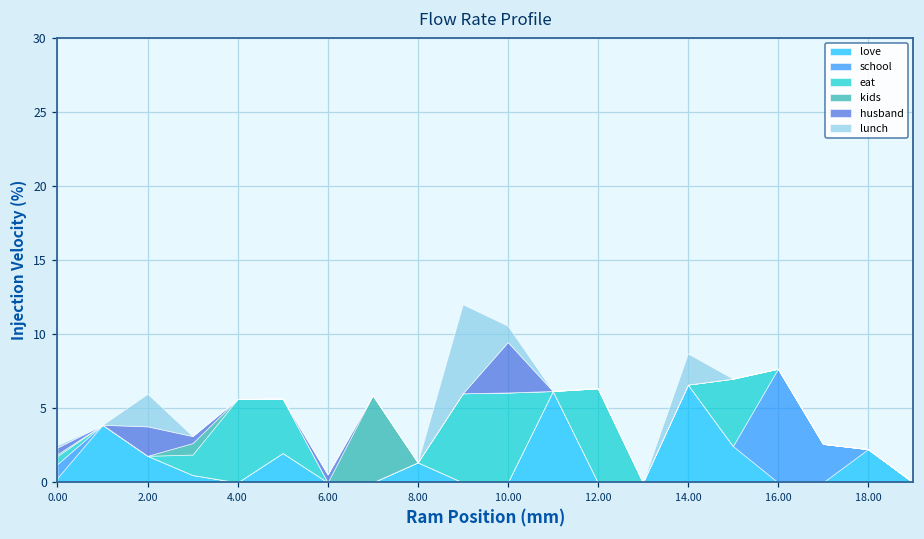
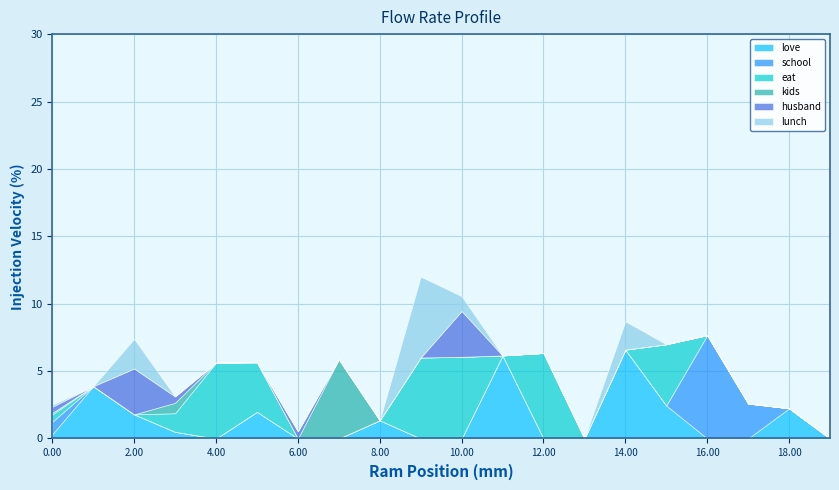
husband, 2.00: 2.0 -> 3.4
